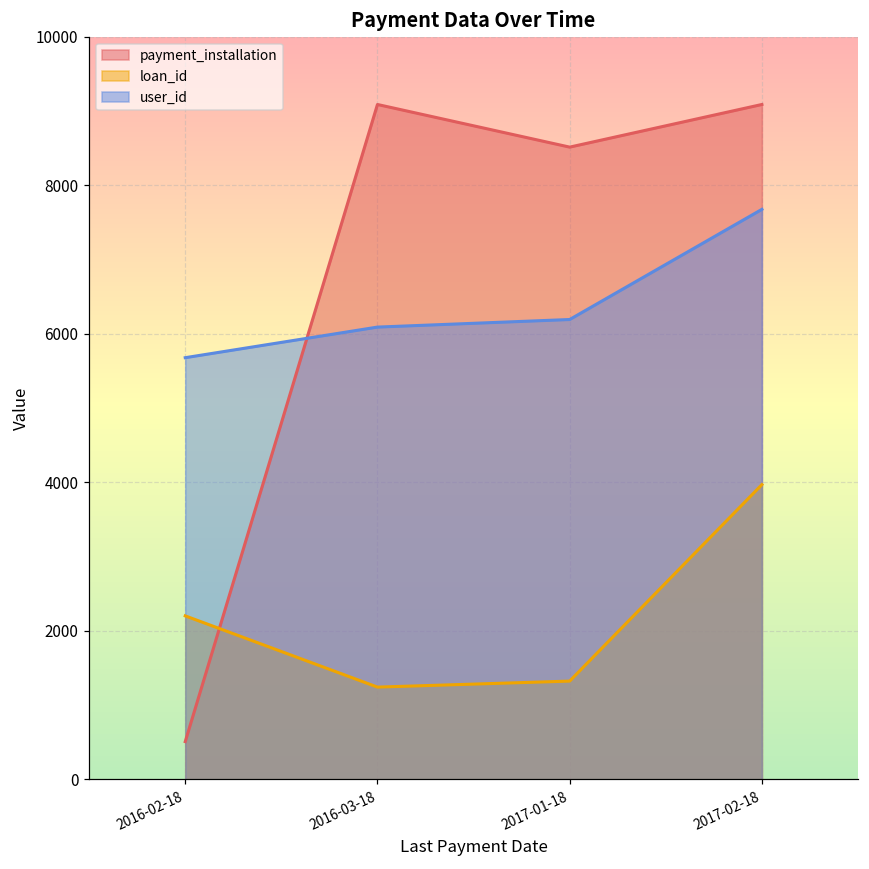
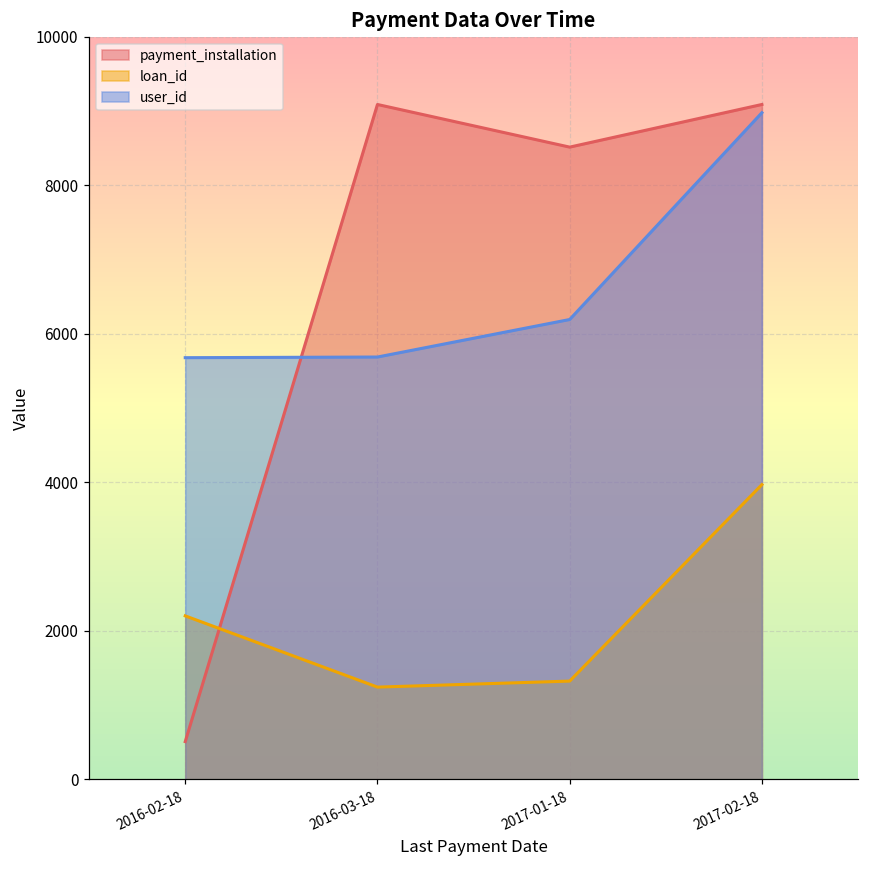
user_id, 2016-03-18: 6100 -> 5700
user_id, 2017-02-18: 7700 -> 9000
